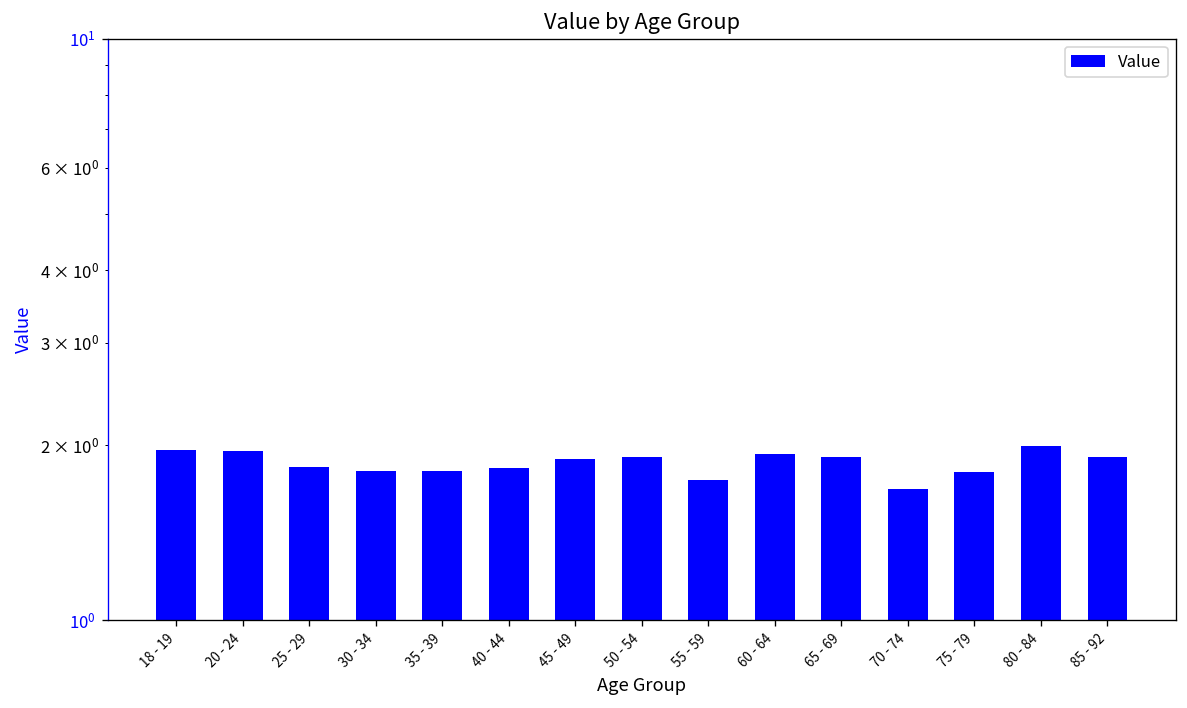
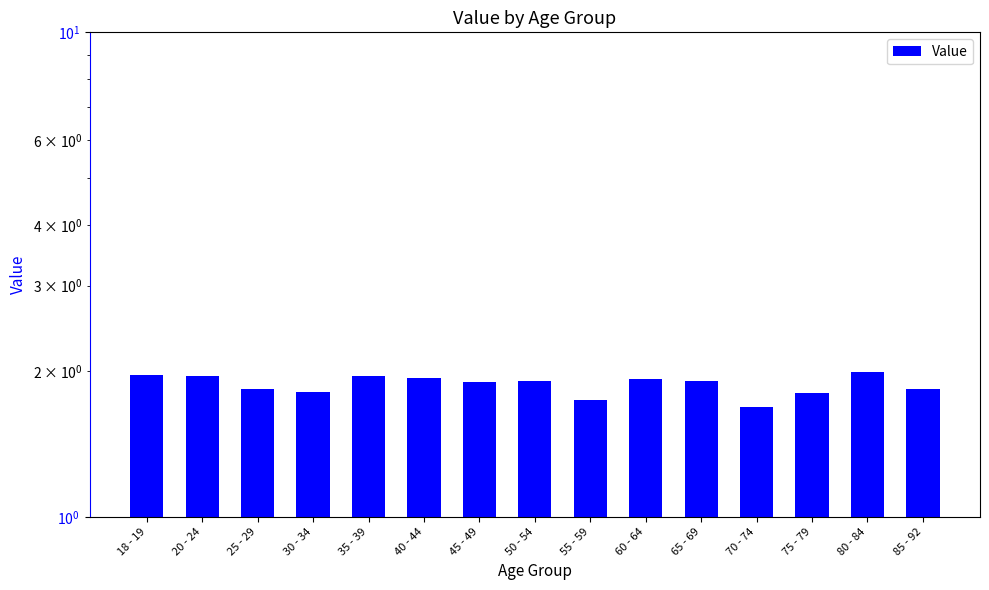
35 - 39: 1.81 -> 1.95
40 - 44: 1.83 -> 1.93
85 - 92: 1.91 -> 1.84
